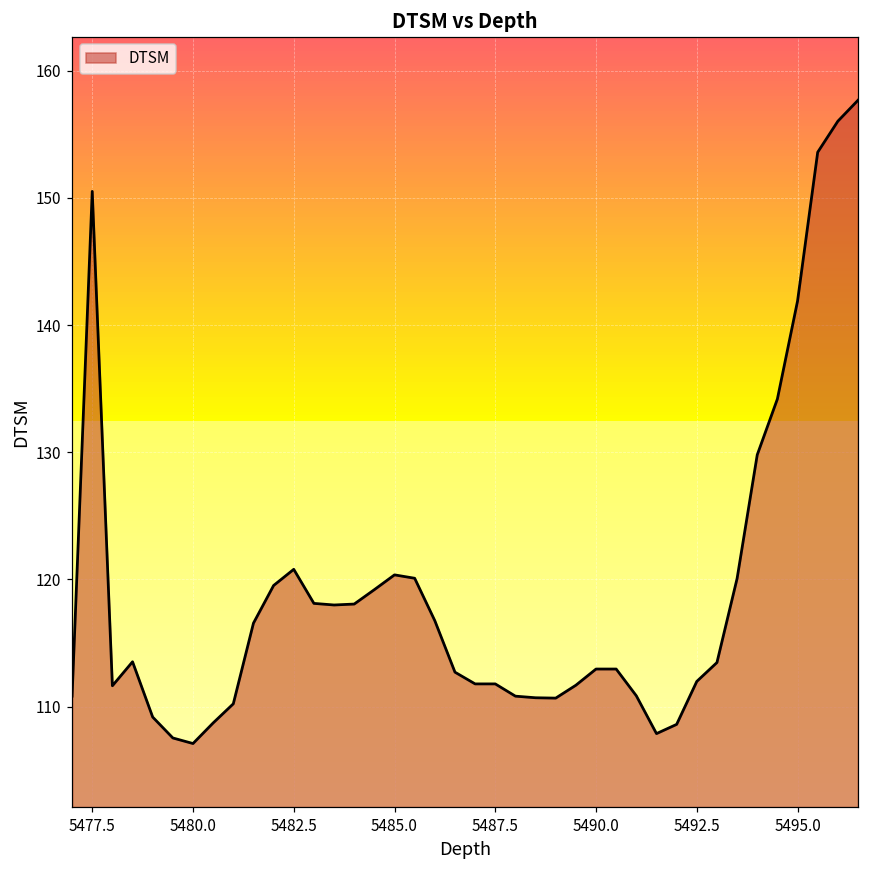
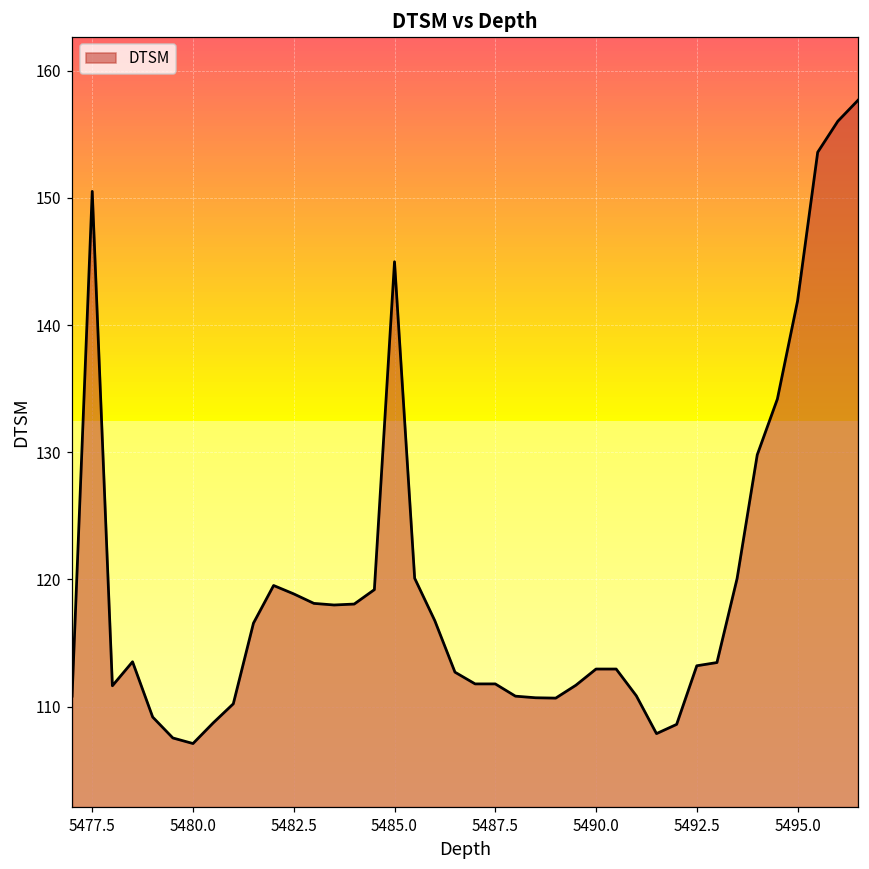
5482.5: 120.8 -> 118.9
5485.0: 120.4 -> 145.0
5492.5: 112.0 -> 113.2
